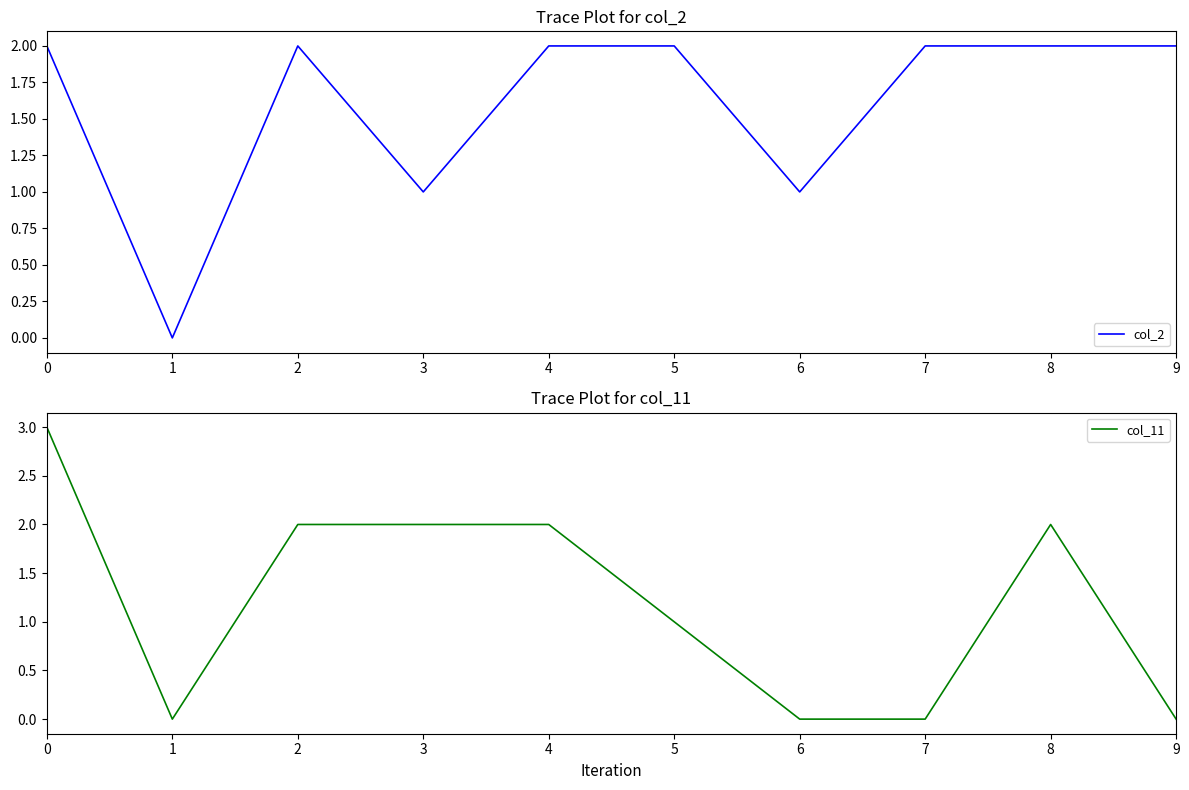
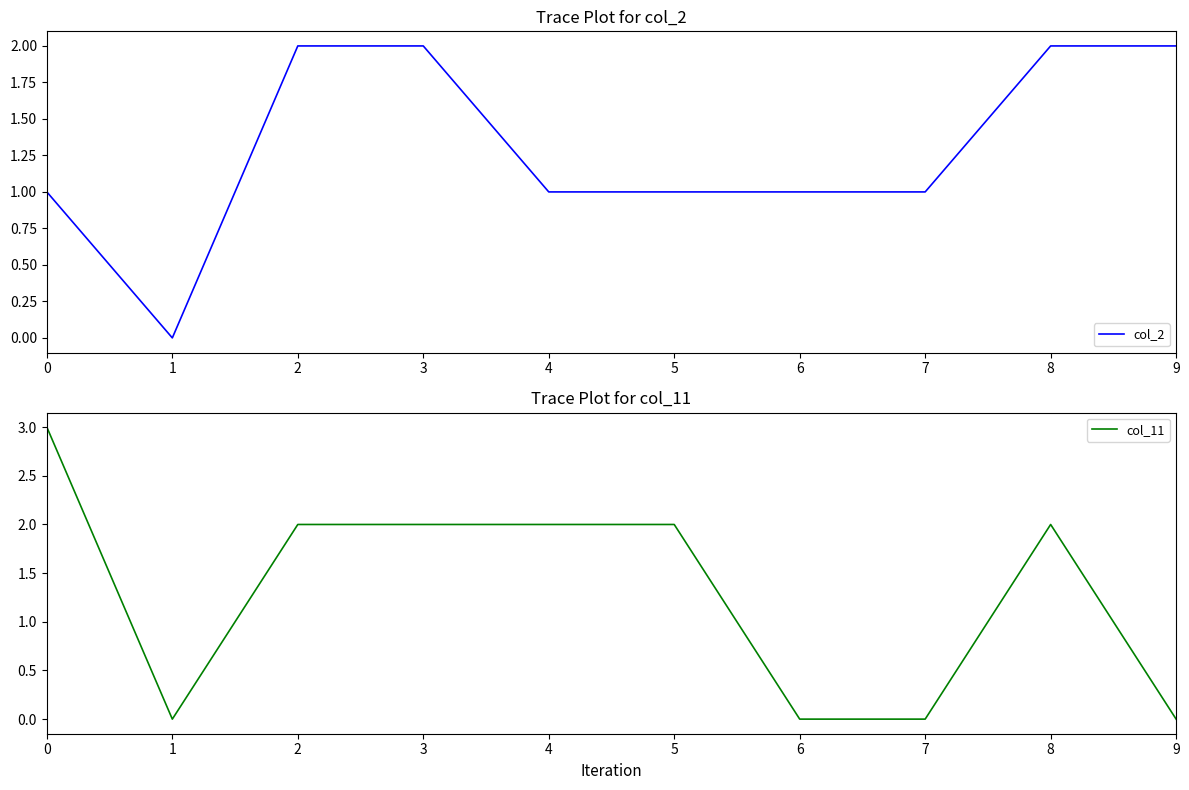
Trace Plot for col_2, 0: 2 -> 1
Trace Plot for col_2, 3: 1 -> 2
Trace Plot for col_2, 4: 2 -> 1
Trace Plot for col_2, 5: 2 -> 1
Trace Plot for col_2, 7: 2 -> 1
Trace Plot for col_11, 5: 1 -> 2
